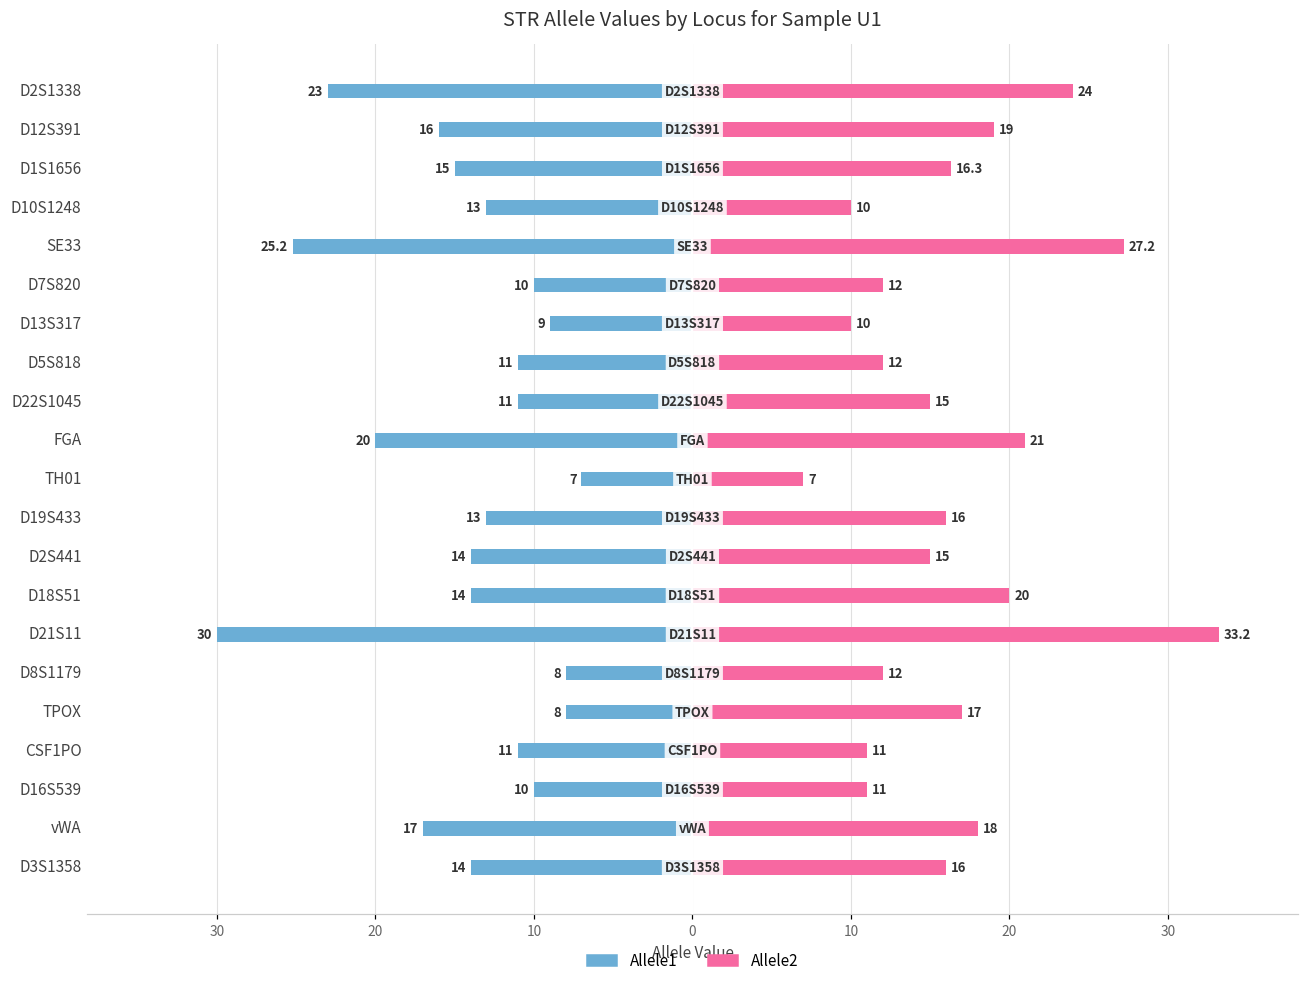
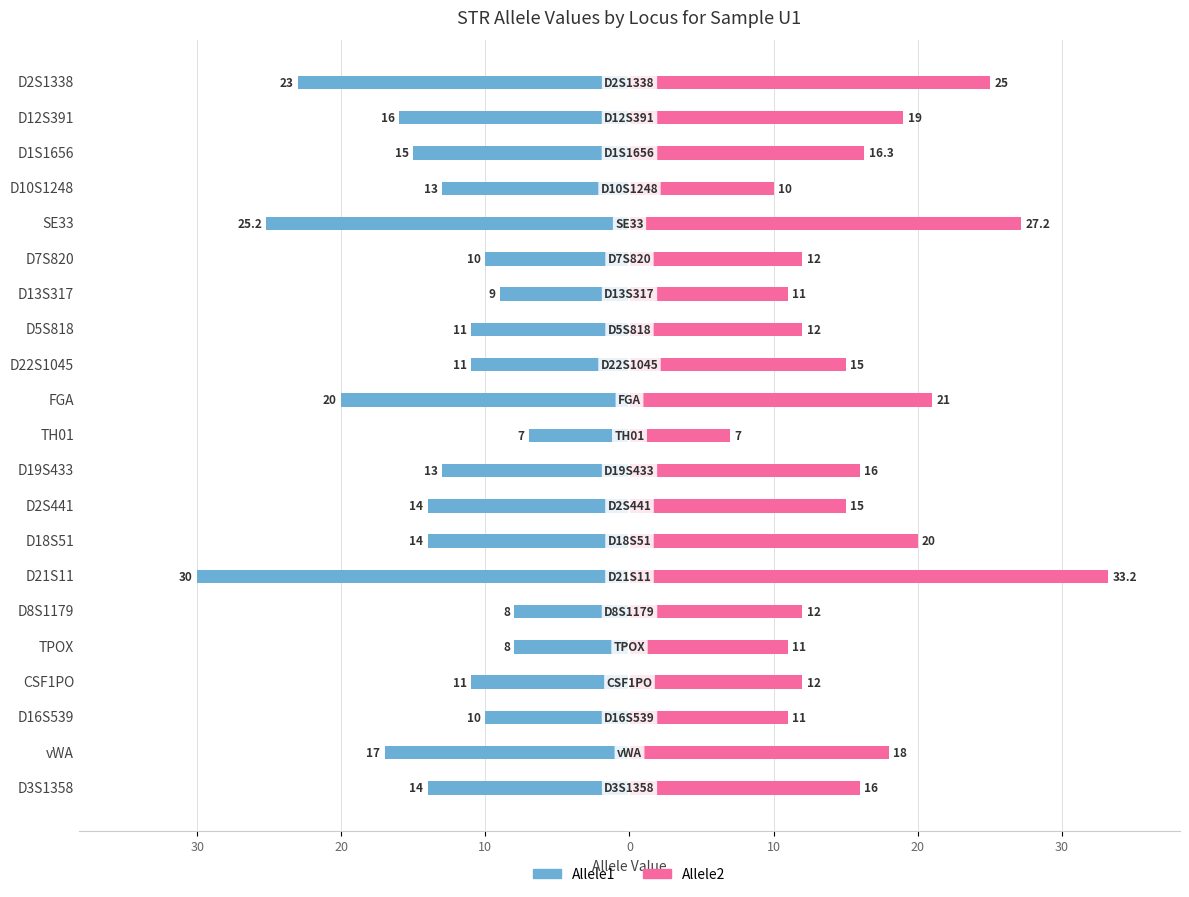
Allele2, D2S1338: 24 -> 25
Allele2, D13S317: 10 -> 11
Allele2, TPOX: 17 -> 11
Allele2, CSF1PO: 11 -> 12
